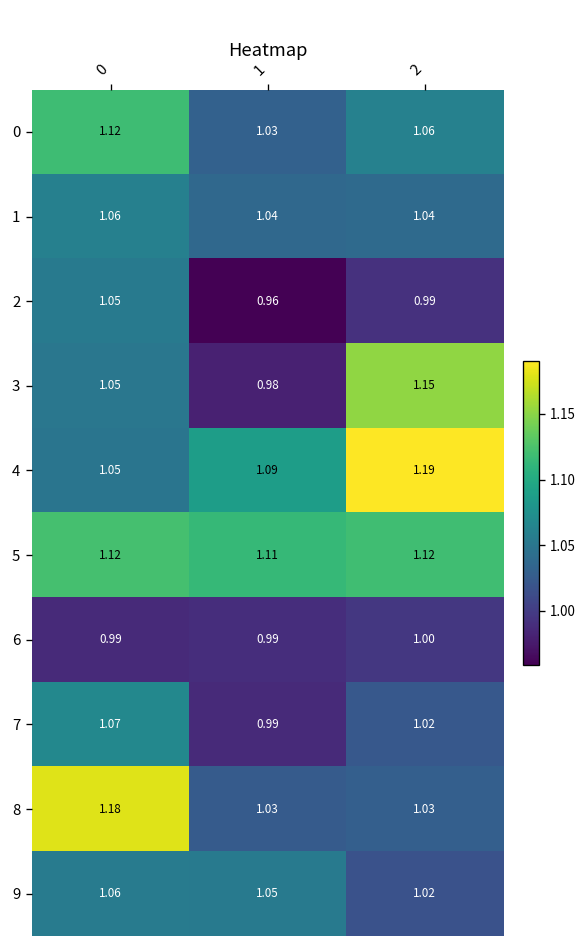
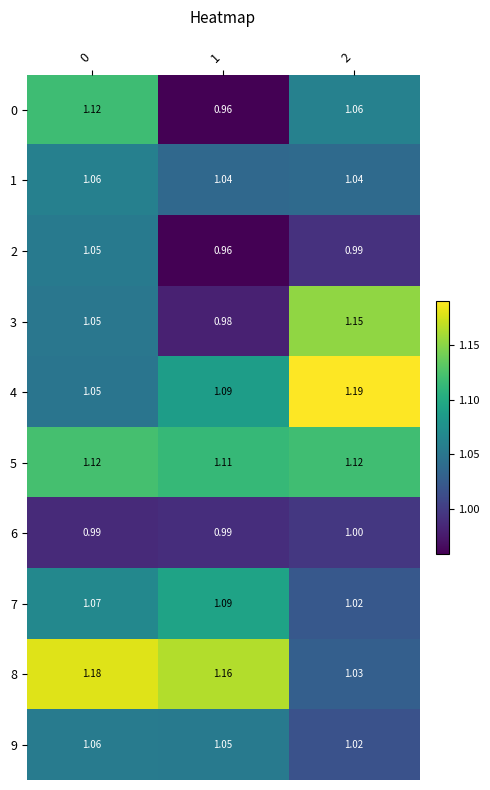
0, 1: 1.03 -> 0.96
7, 1: 0.99 -> 1.09
8, 1: 1.03 -> 1.16
